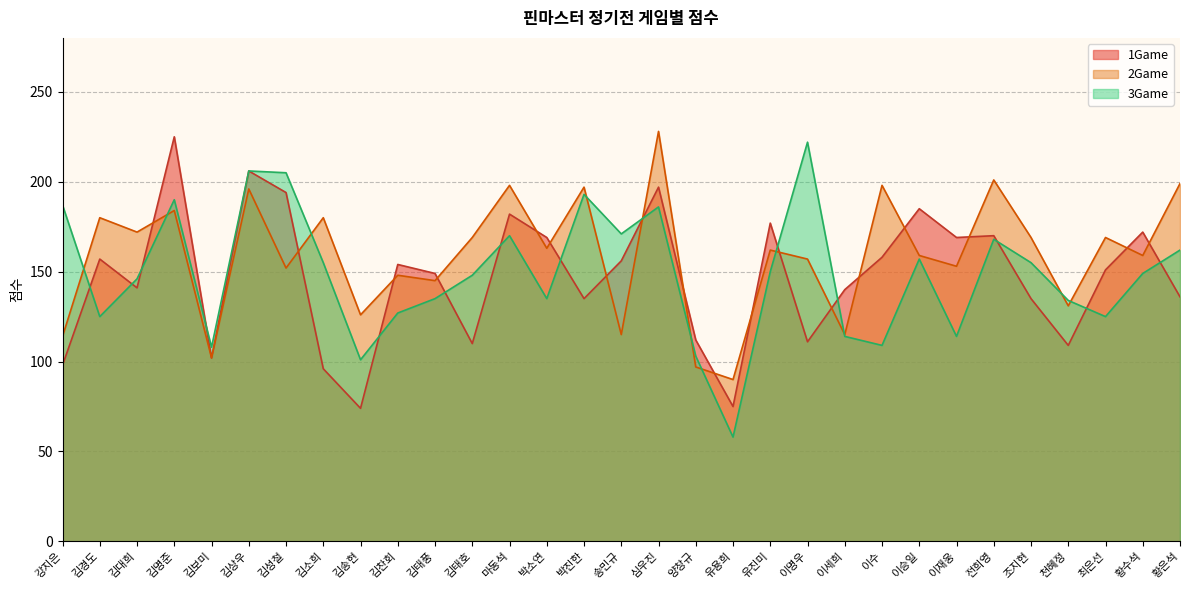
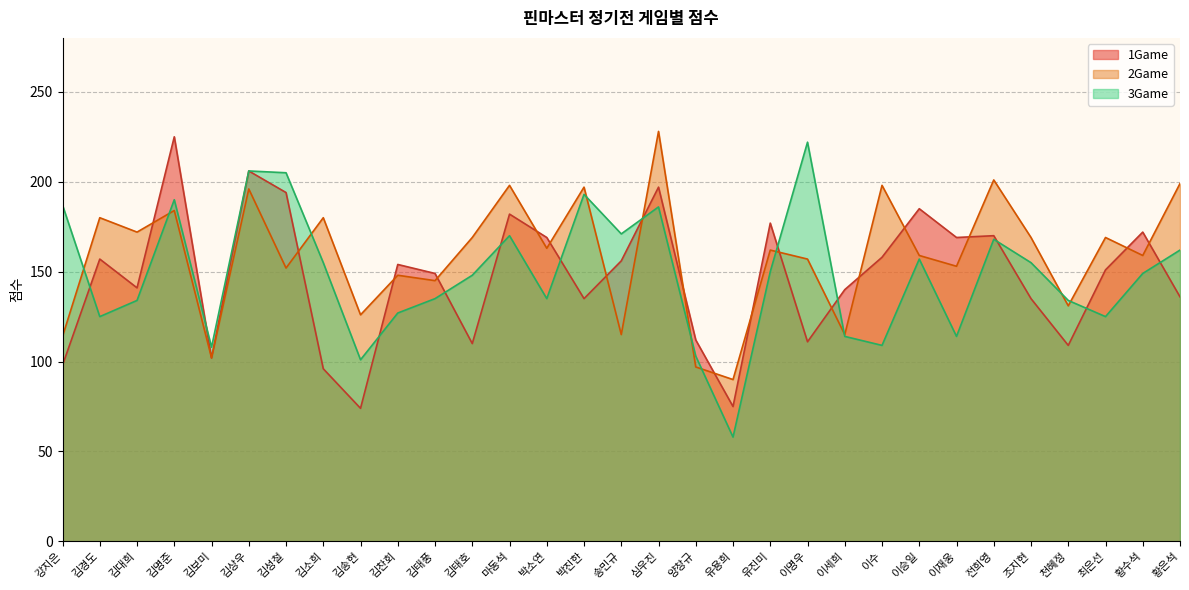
3Game, 김대희: 146 -> 134
